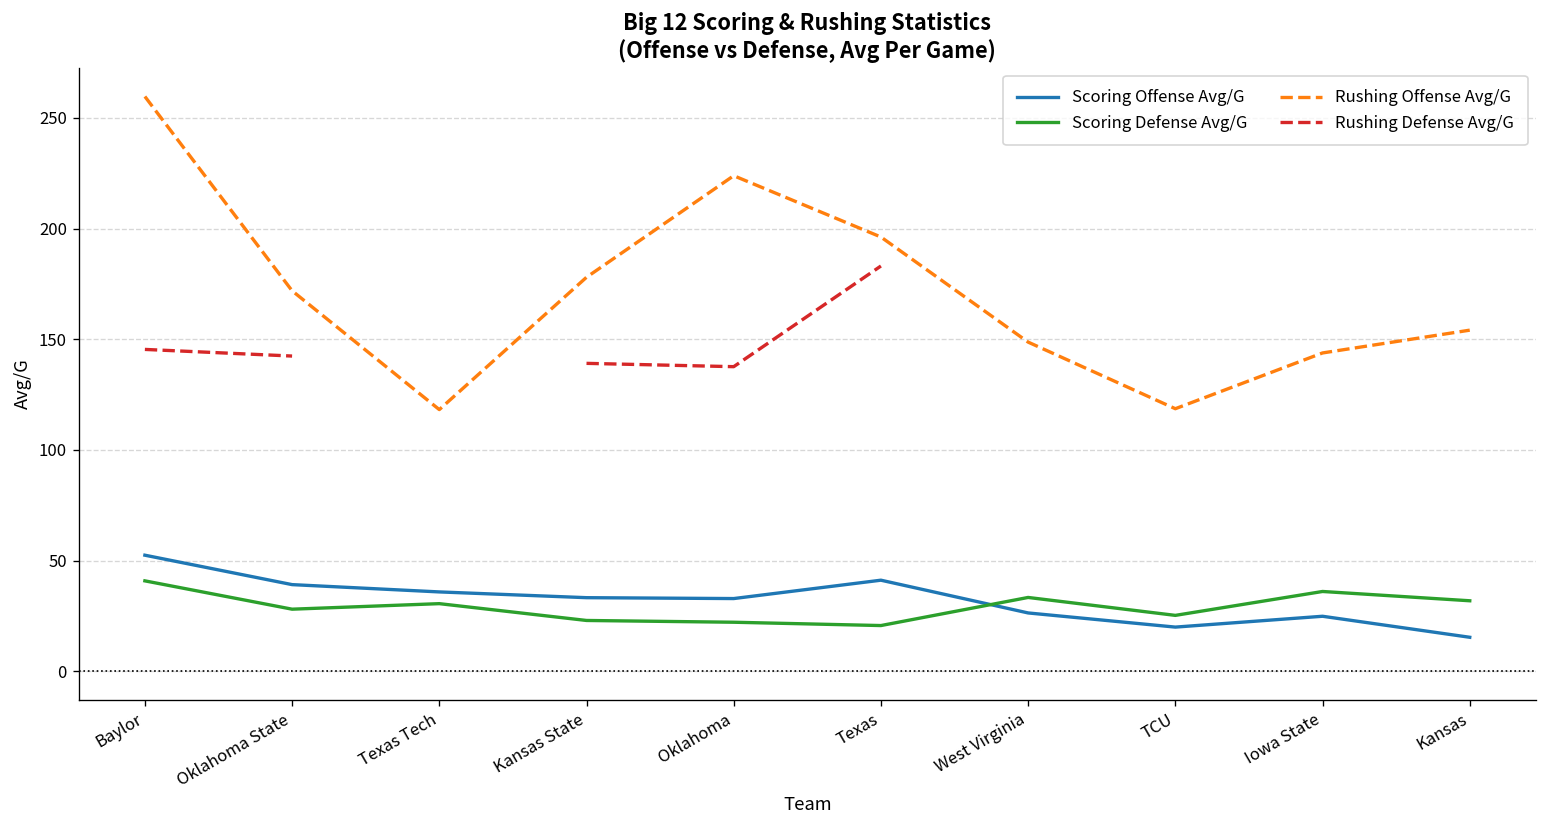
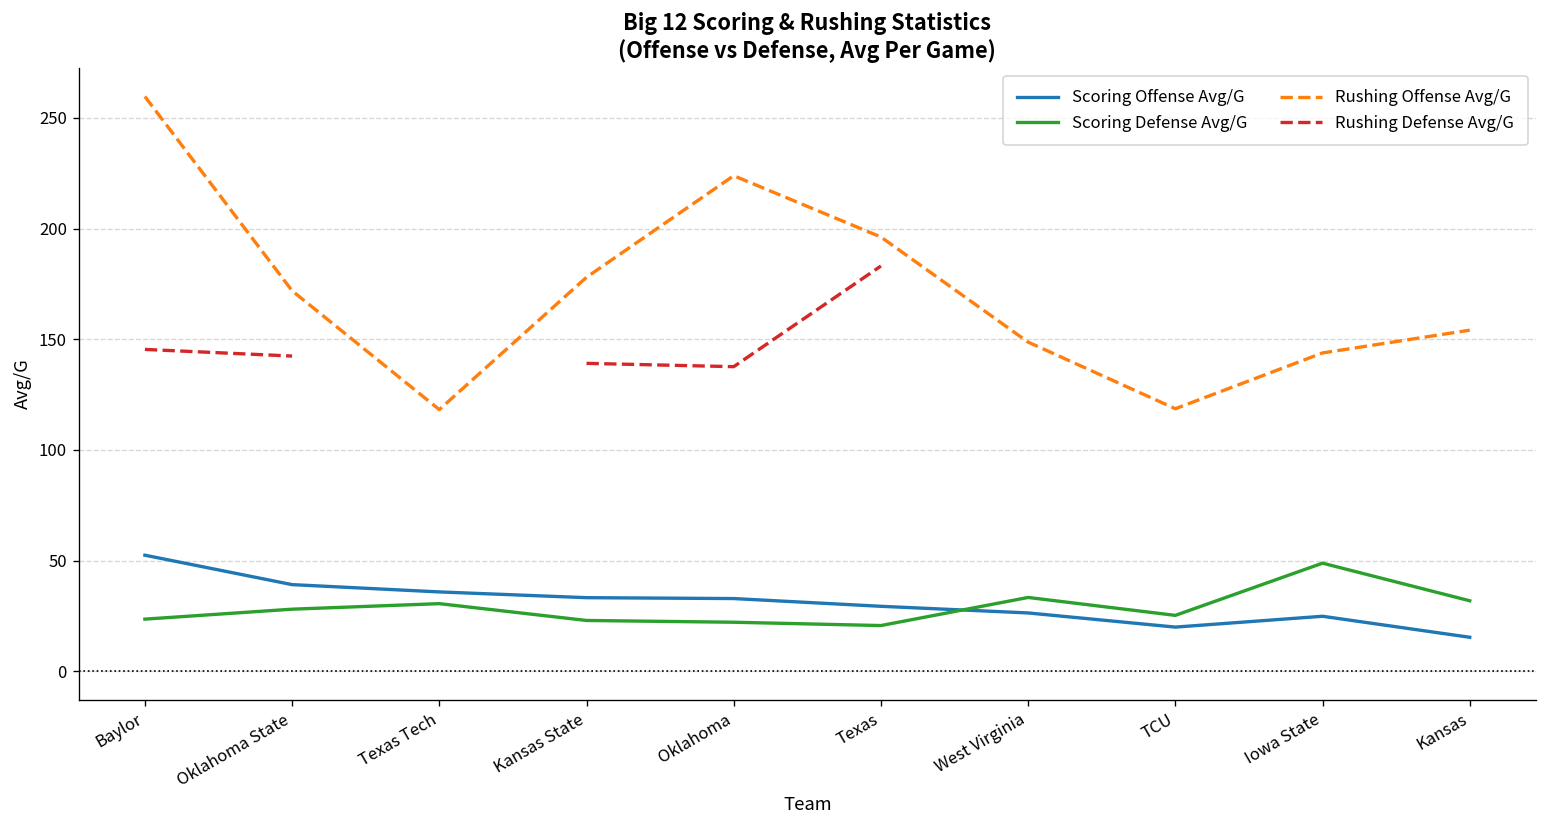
Scoring Defense Avg/G, Baylor: 41 -> 24
Scoring Offense Avg/G, Texas: 41 -> 29
Scoring Defense Avg/G, Iowa State: 36 -> 49
